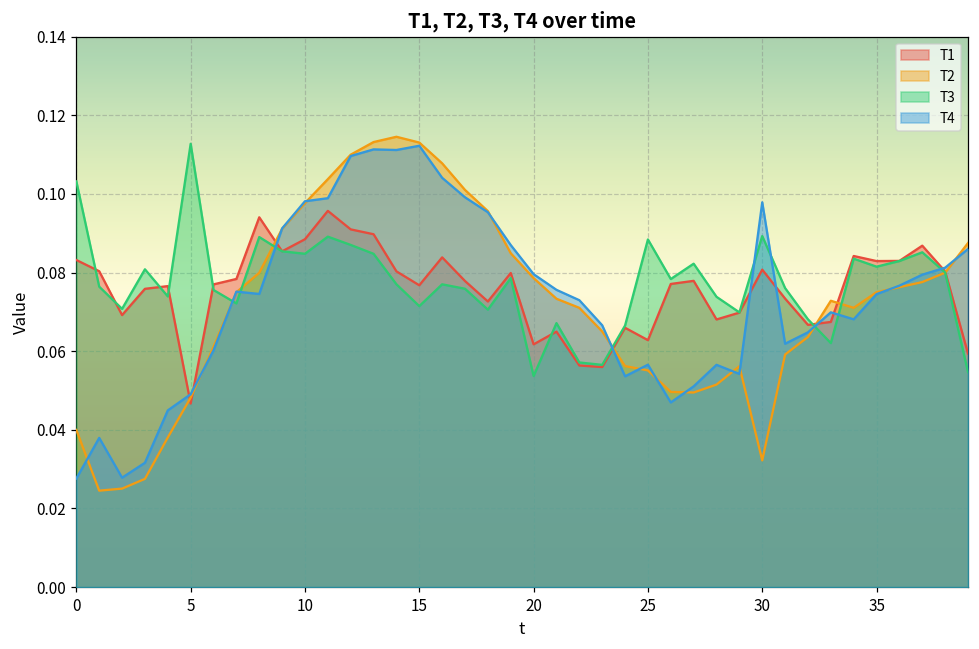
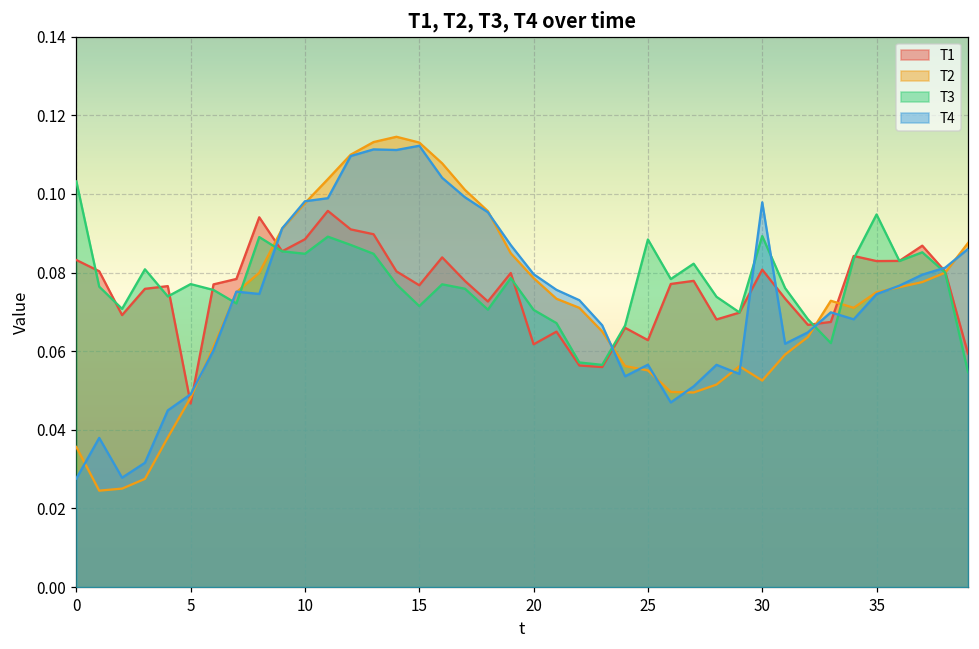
T2, 0: 0.040 -> 0.036
T3, 5: 0.113 -> 0.077
T3, 20: 0.054 -> 0.071
T2, 30: 0.032 -> 0.053
T3, 35: 0.081 -> 0.095
